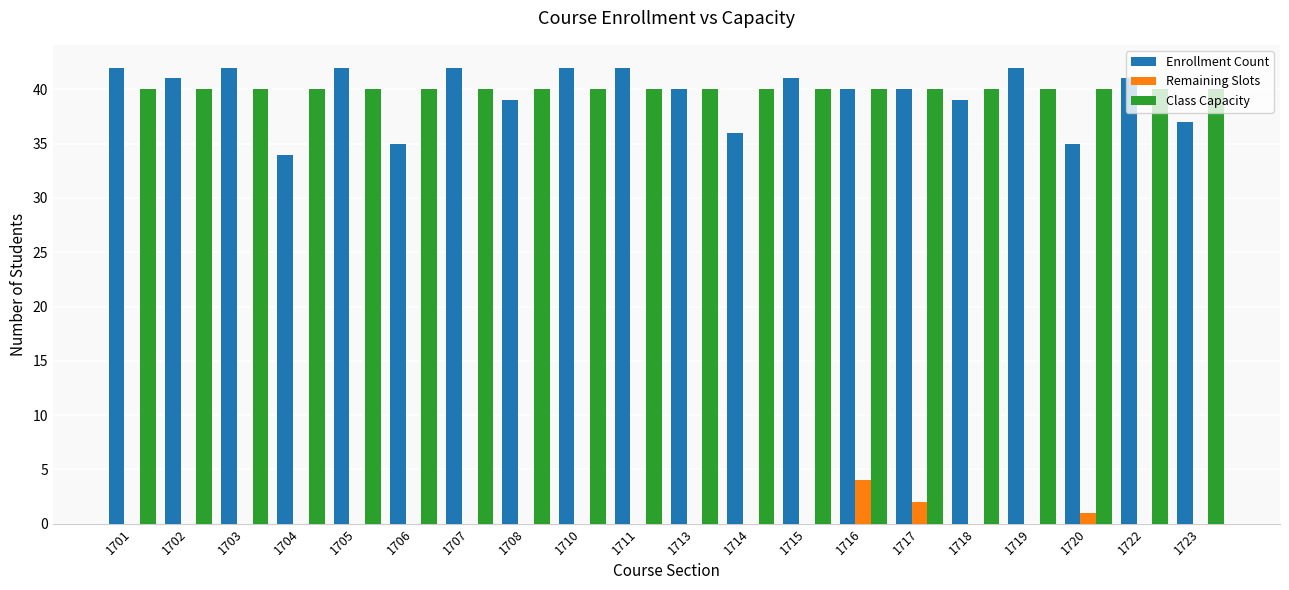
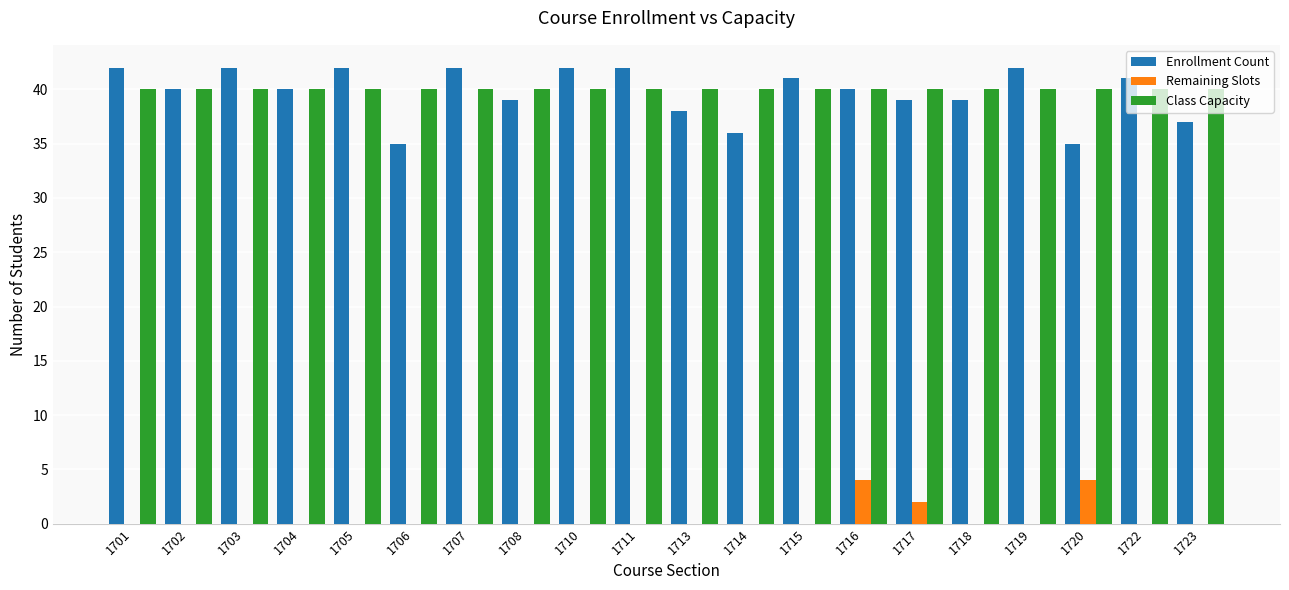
Enrollment Count, 1702: 41 -> 40
Enrollment Count, 1704: 34 -> 40
Enrollment Count, 1713: 40 -> 38
Enrollment Count, 1717: 40 -> 39
Remaining Slots, 1720: 1 -> 4
